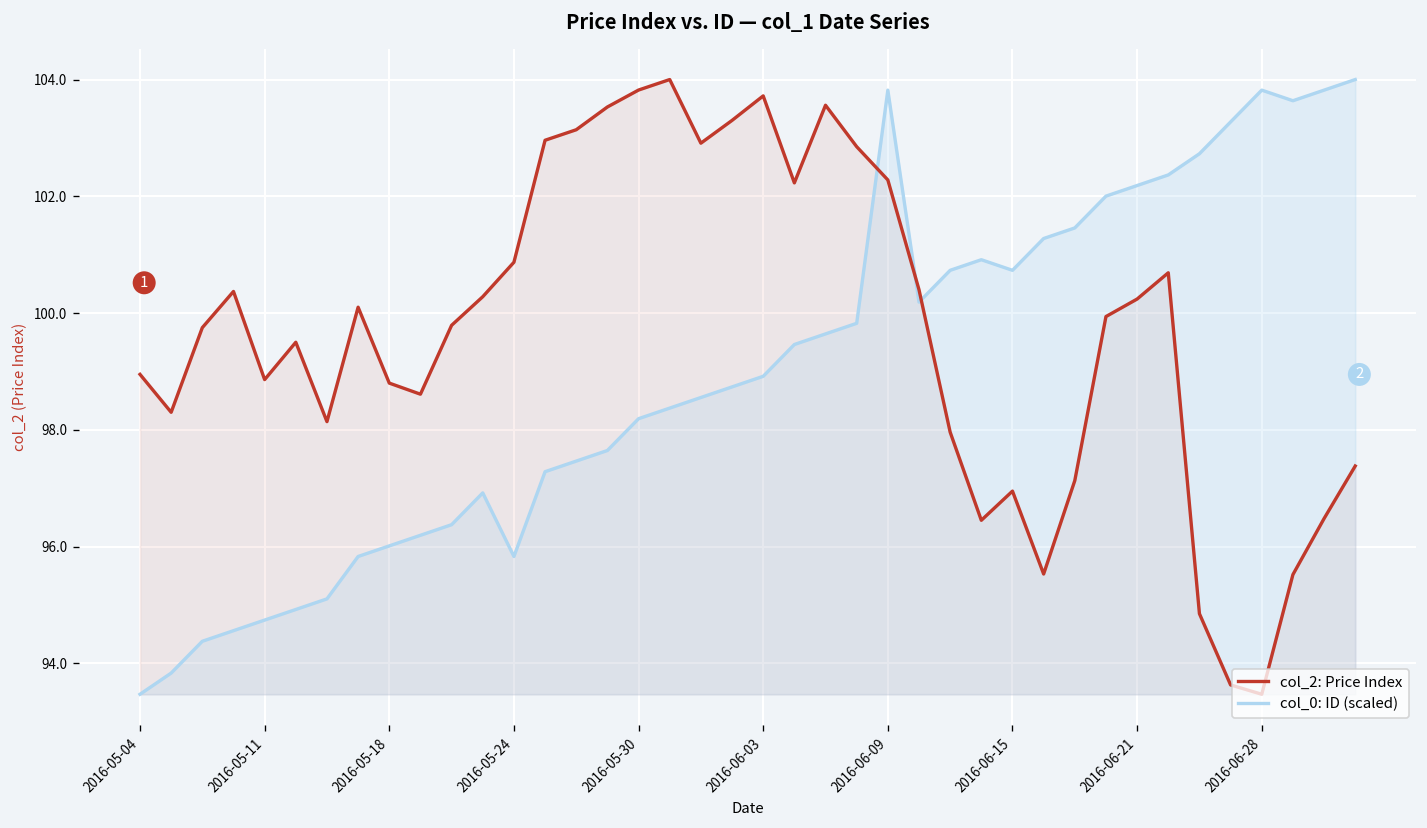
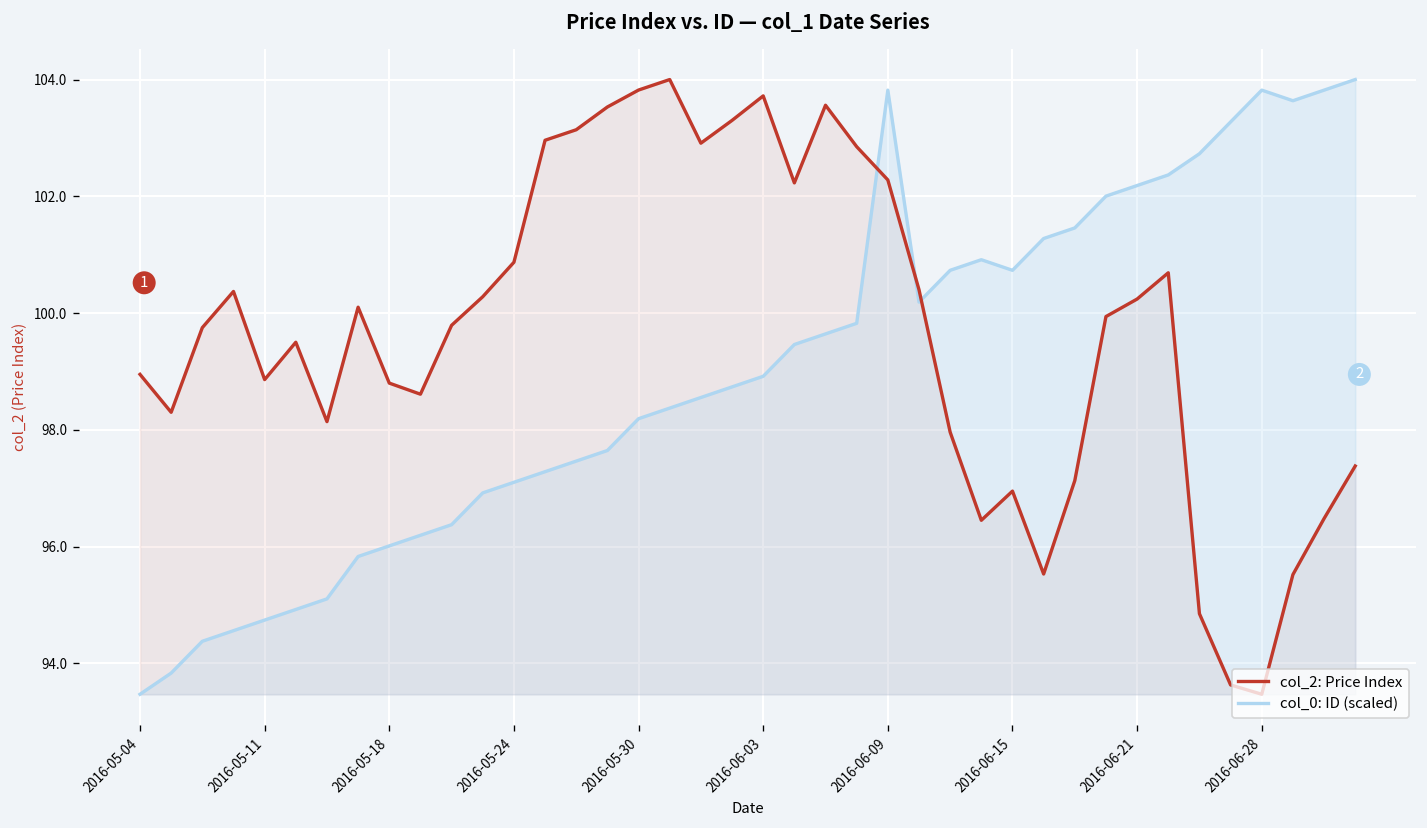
col_0: ID (scaled), 2016-05-24: 95.8 -> 97.1
